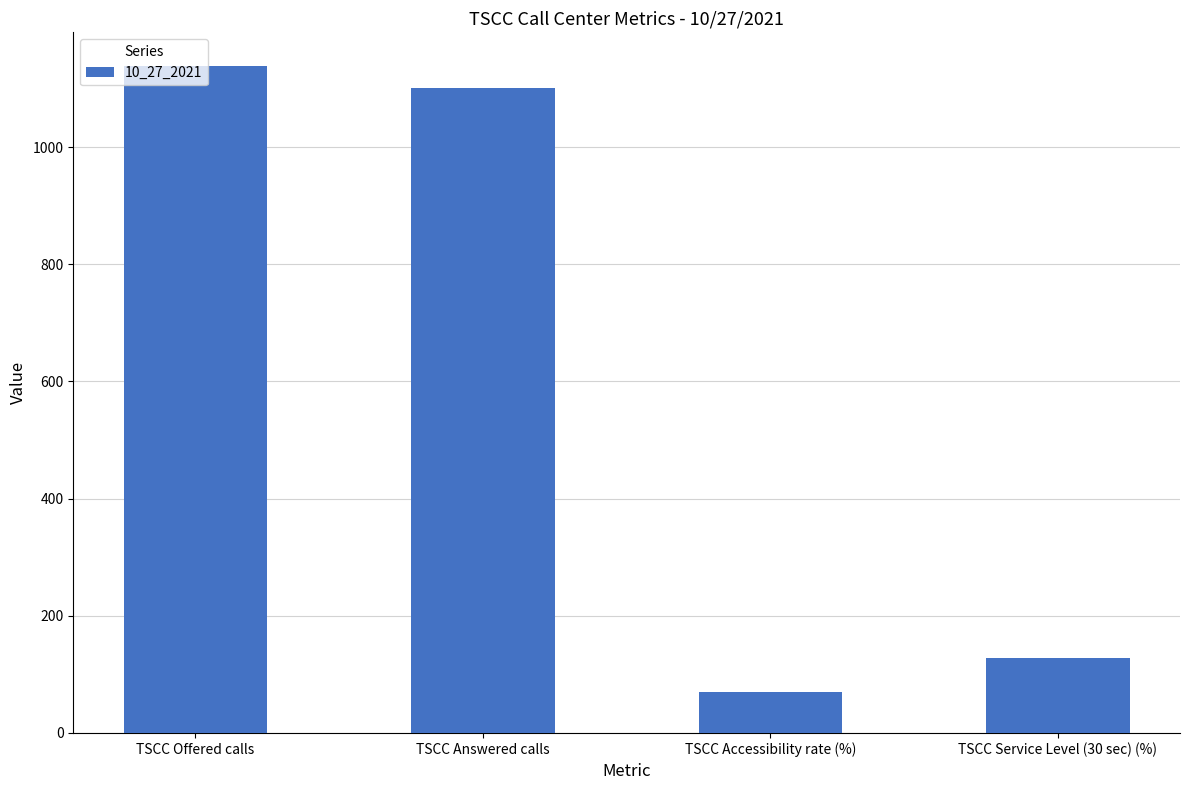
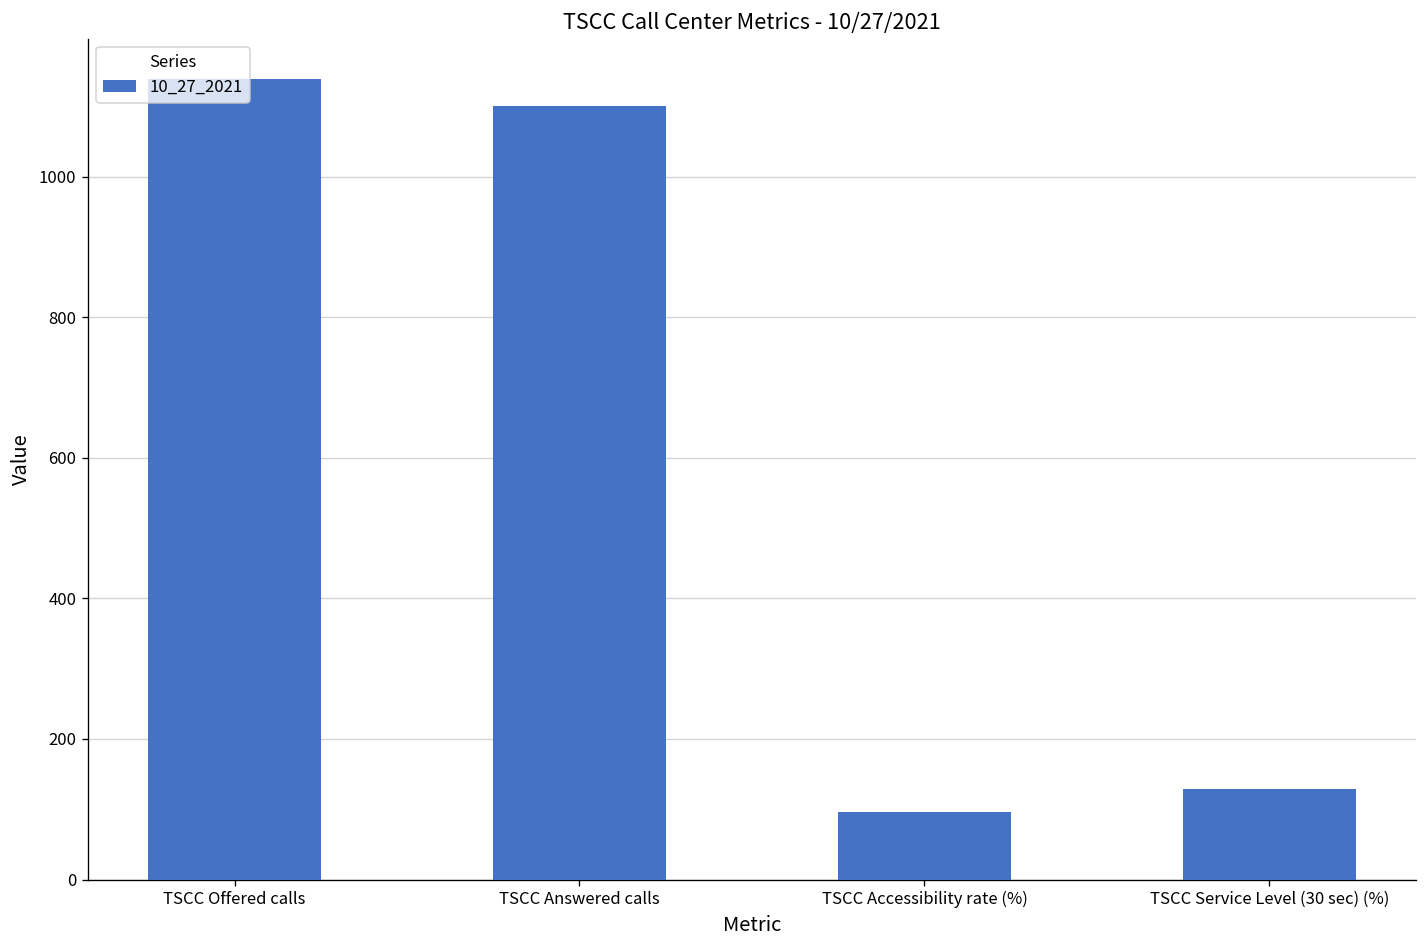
TSCC Accessibility rate (%): 70 -> 100
